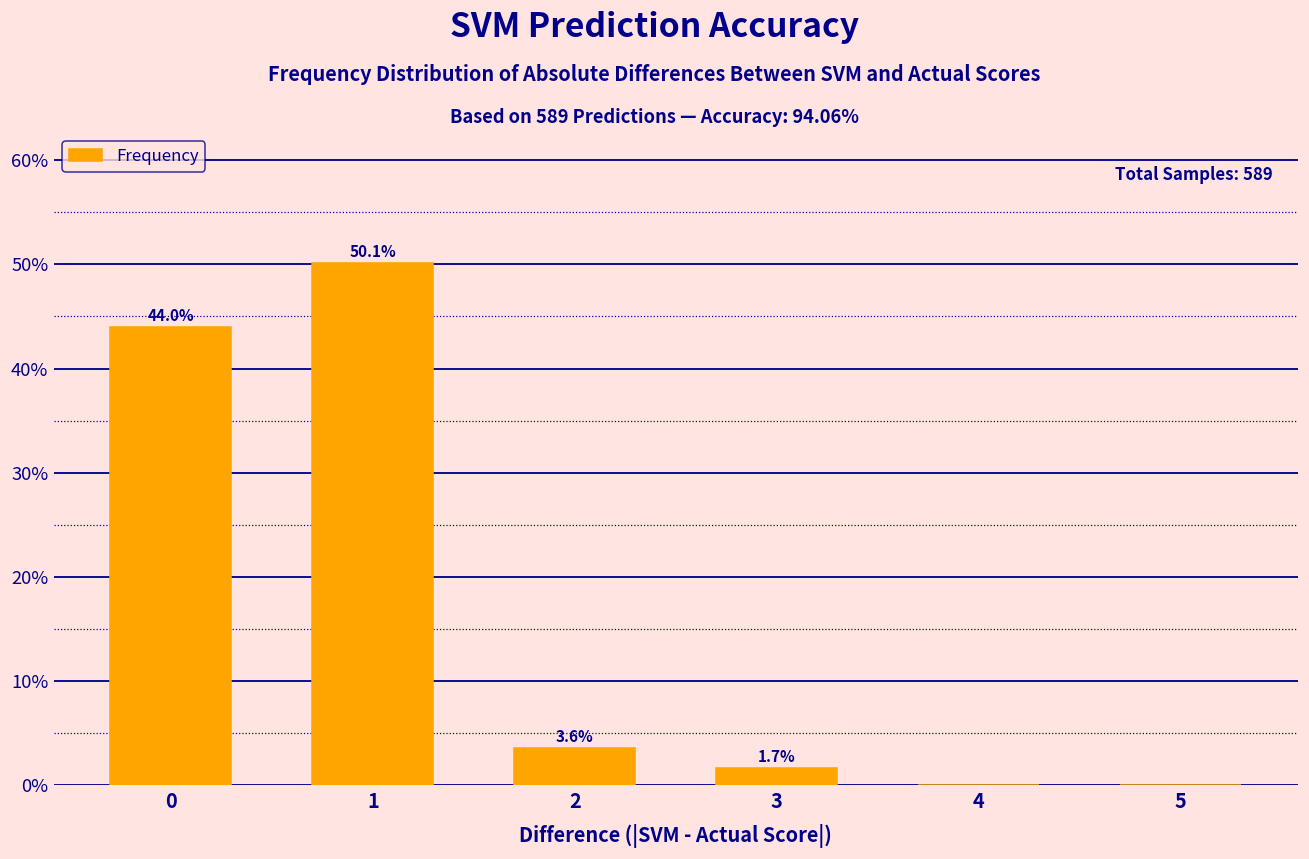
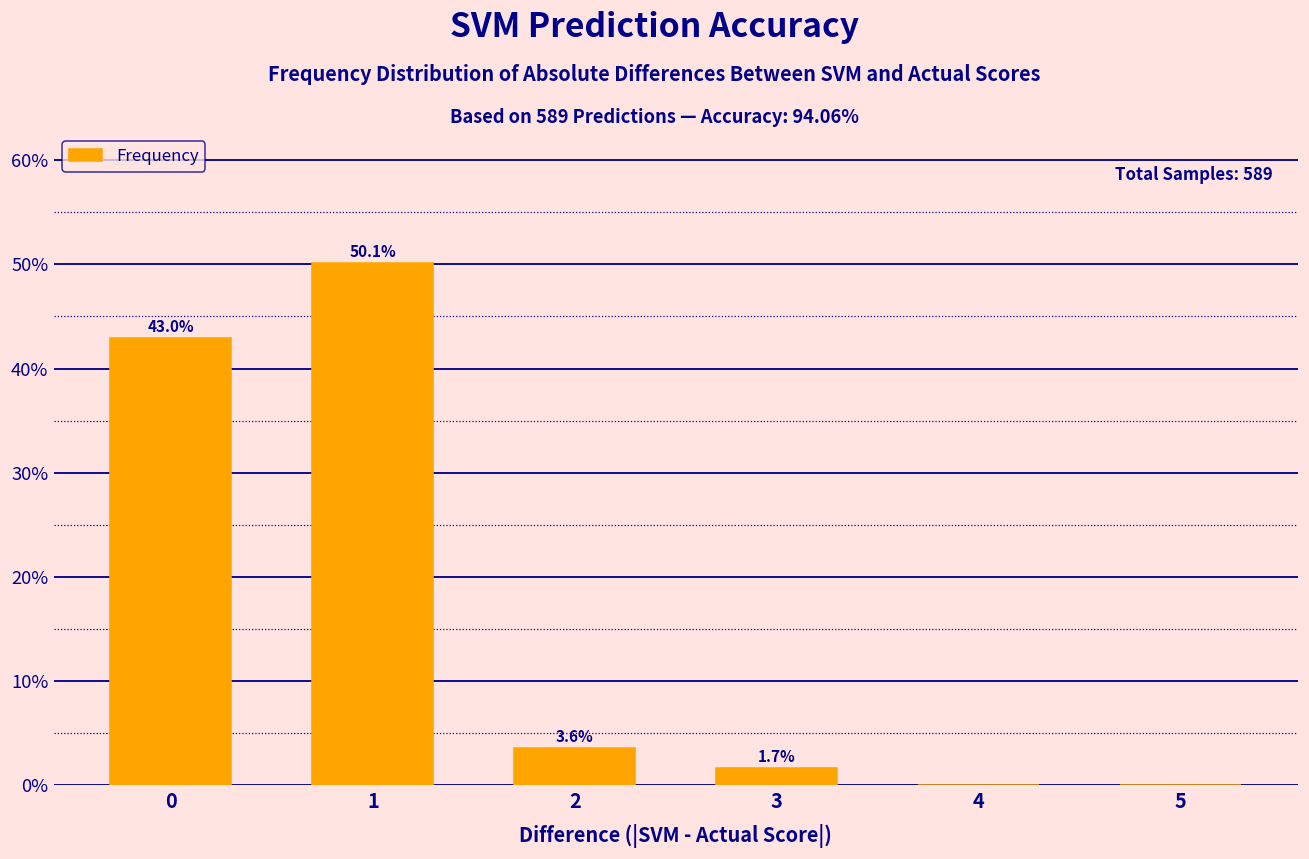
0: 44.0% -> 43.0%
